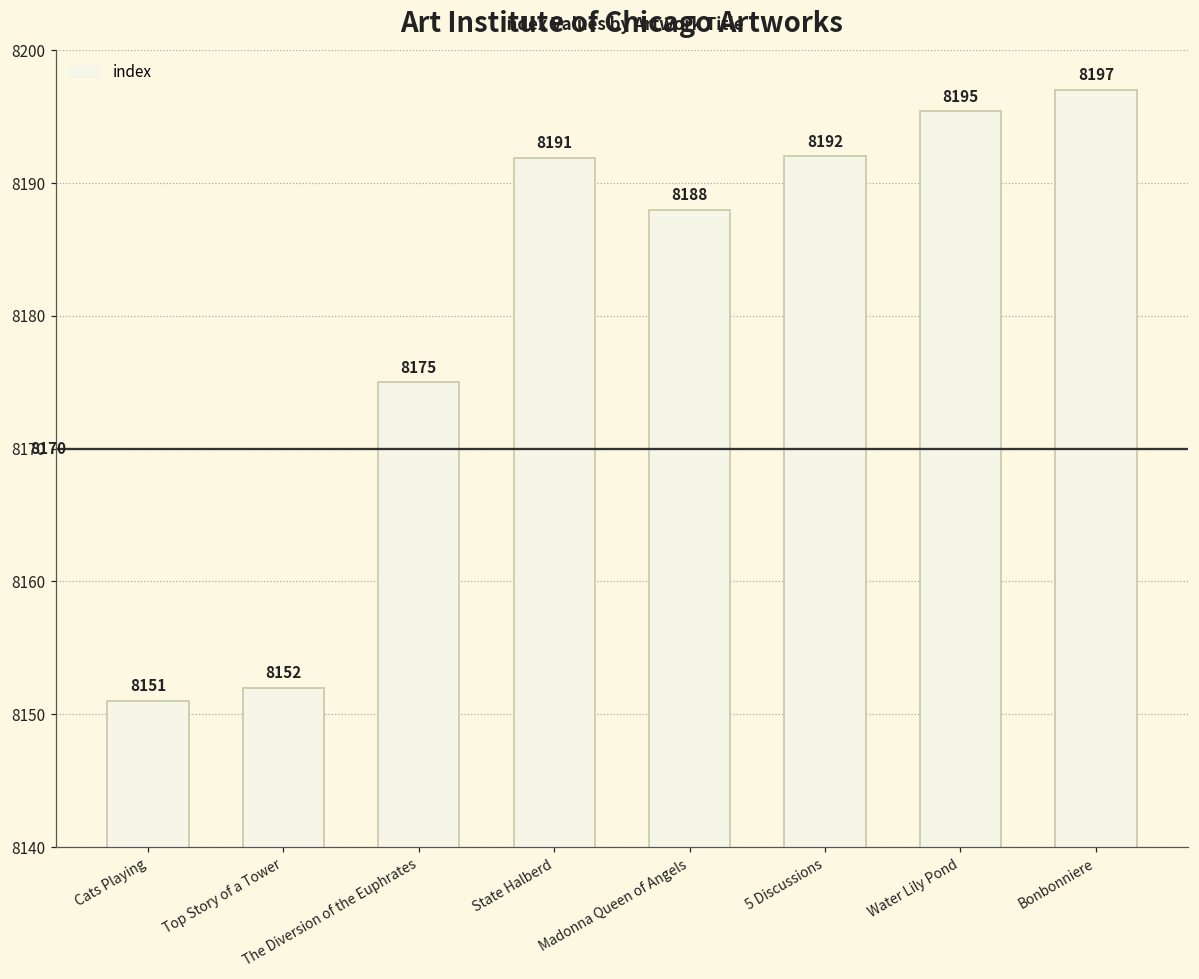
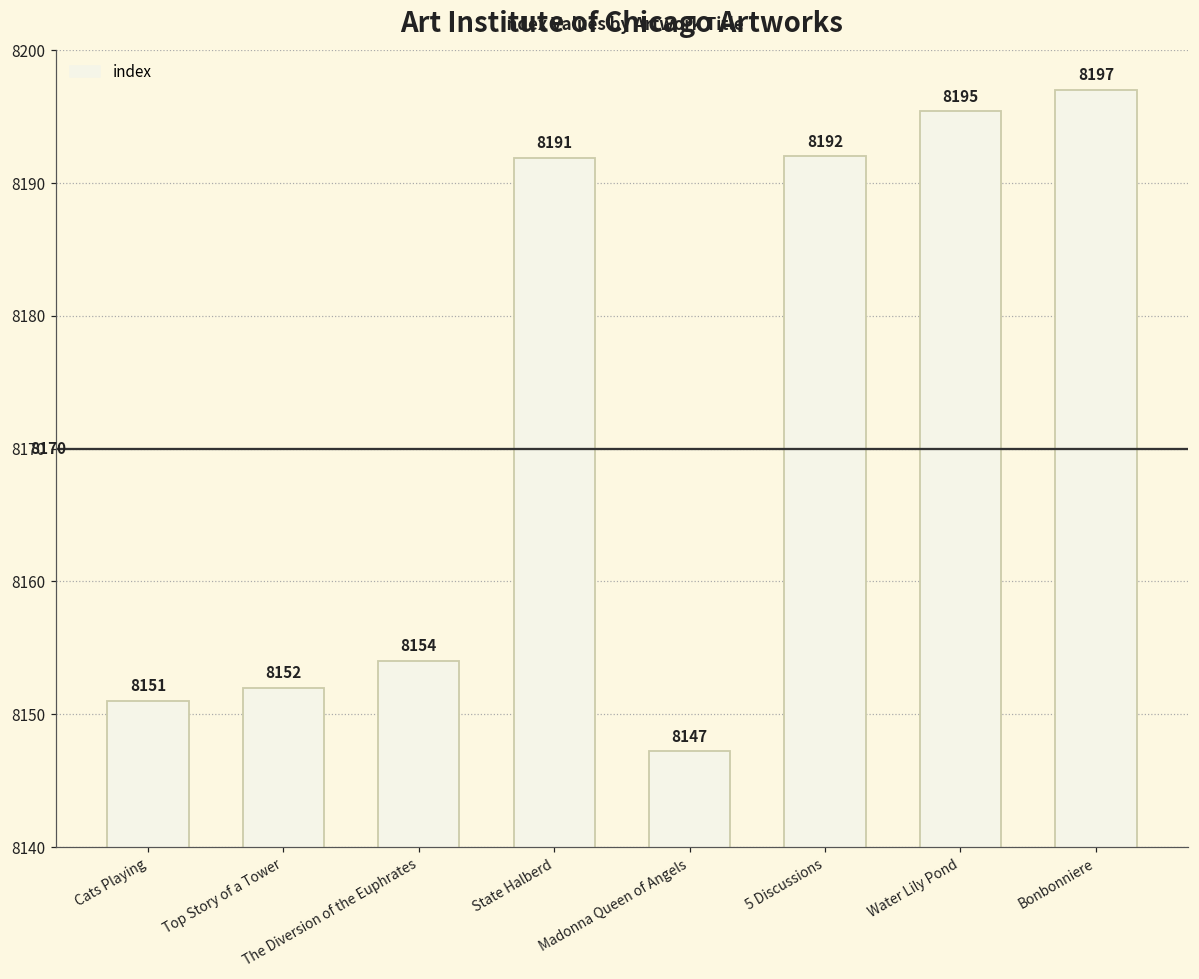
The Diversion of the Euphrates: 8175 -> 8154
Madonna Queen of Angels: 8188 -> 8147
